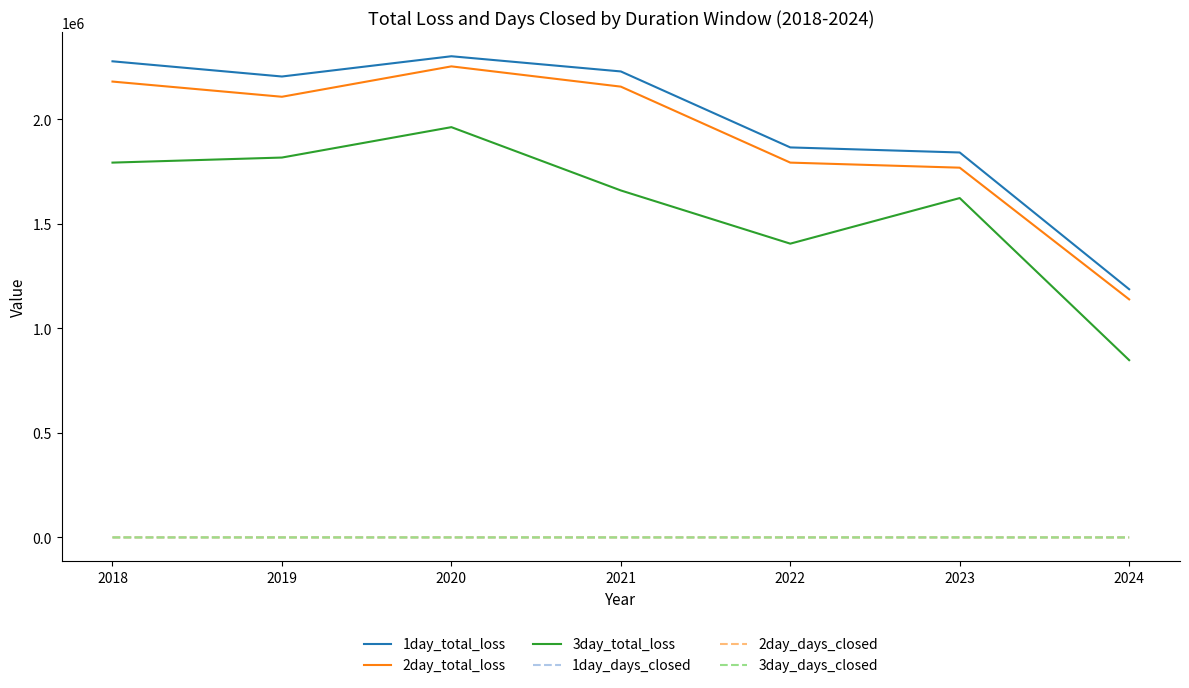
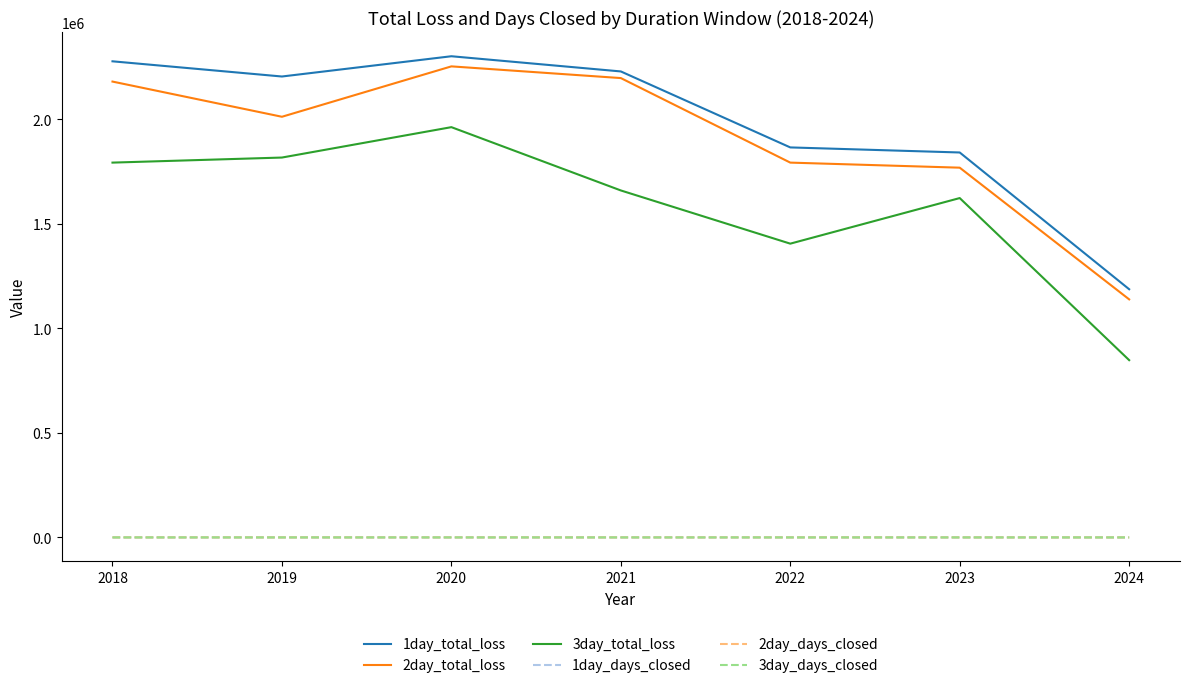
2day_total_loss, 2019: 2110000 -> 2010000
2day_total_loss, 2021: 2160000 -> 2200000
